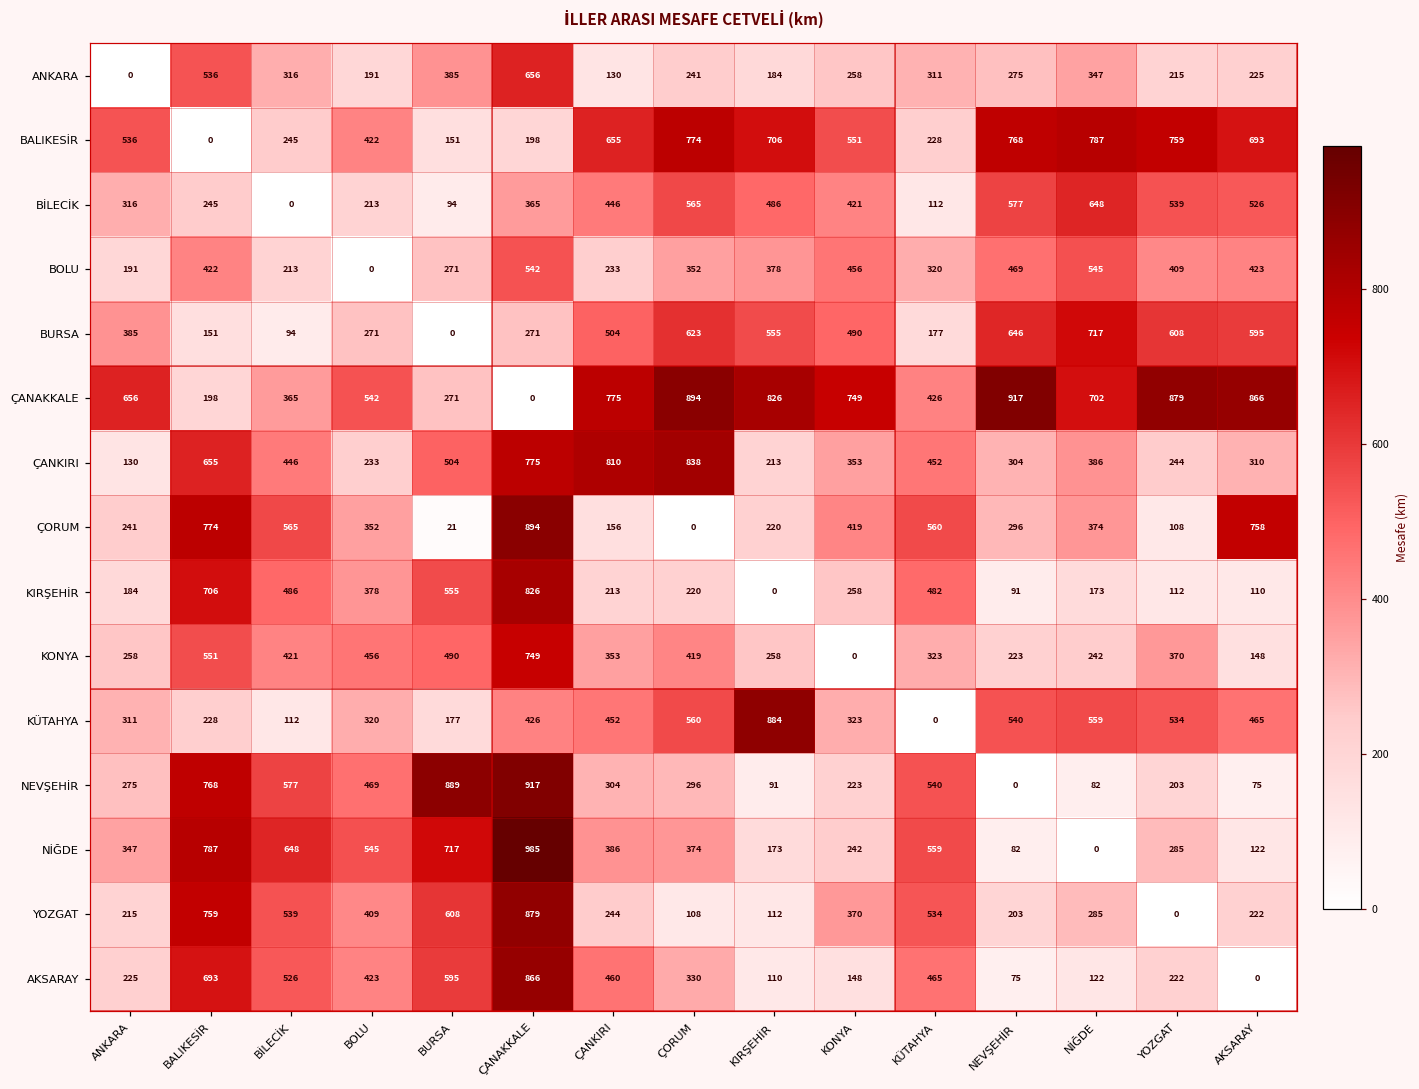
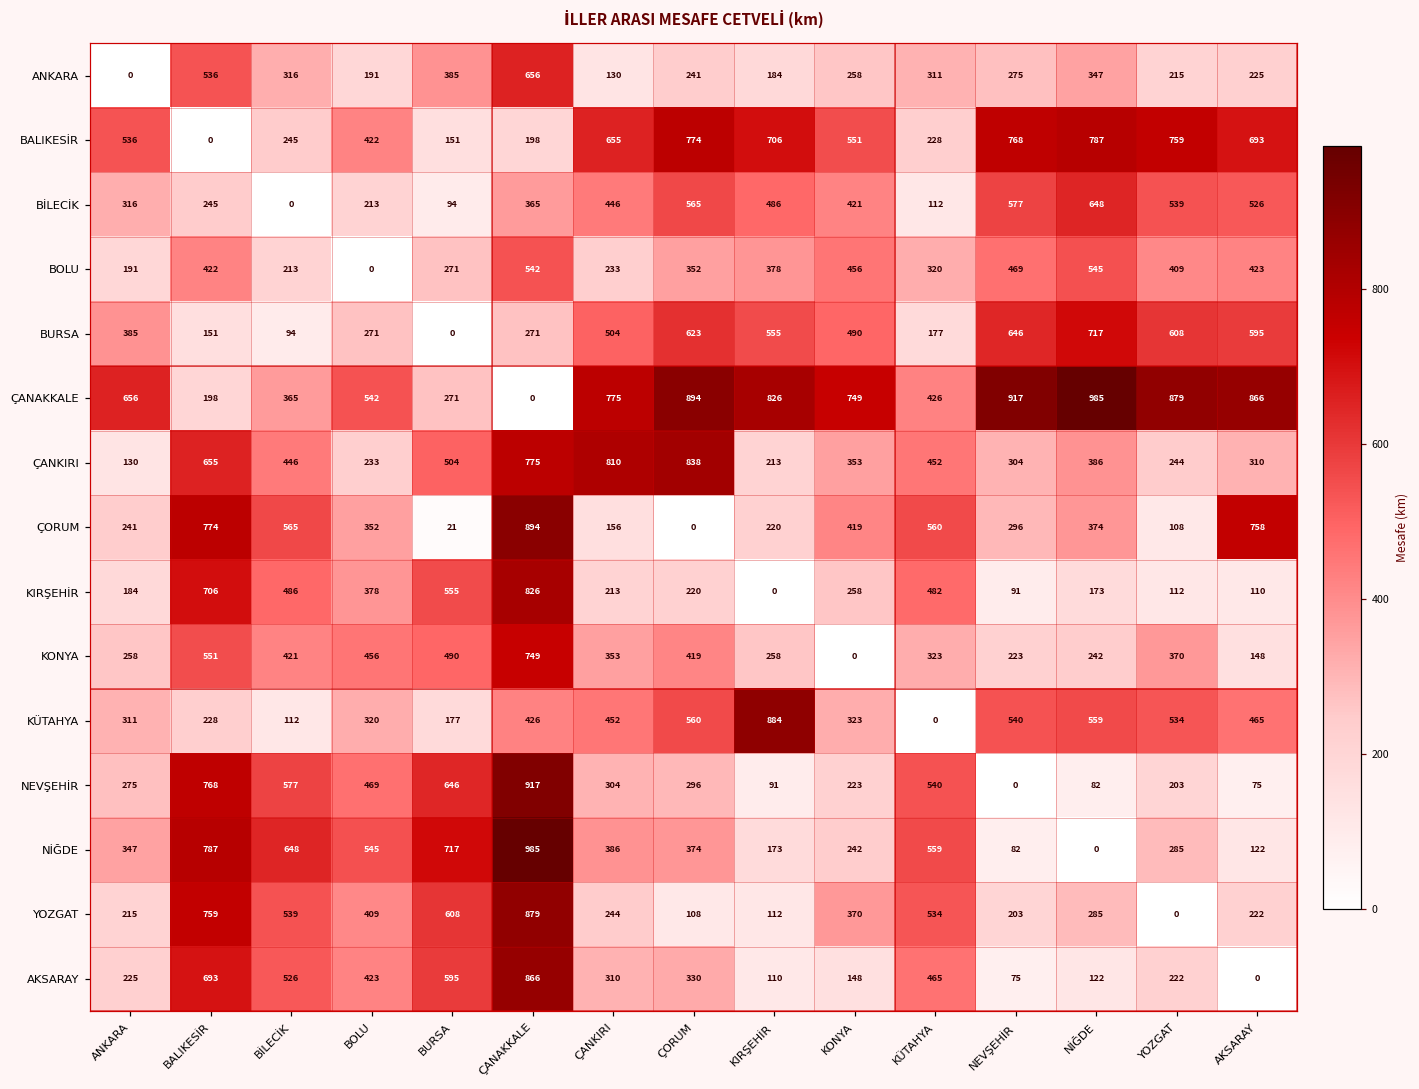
ÇANAKKALE, NİĞDE: 702 -> 985
NEVŞEHİR, BURSA: 889 -> 646
AKSARAY, ÇANKIRI: 460 -> 310
